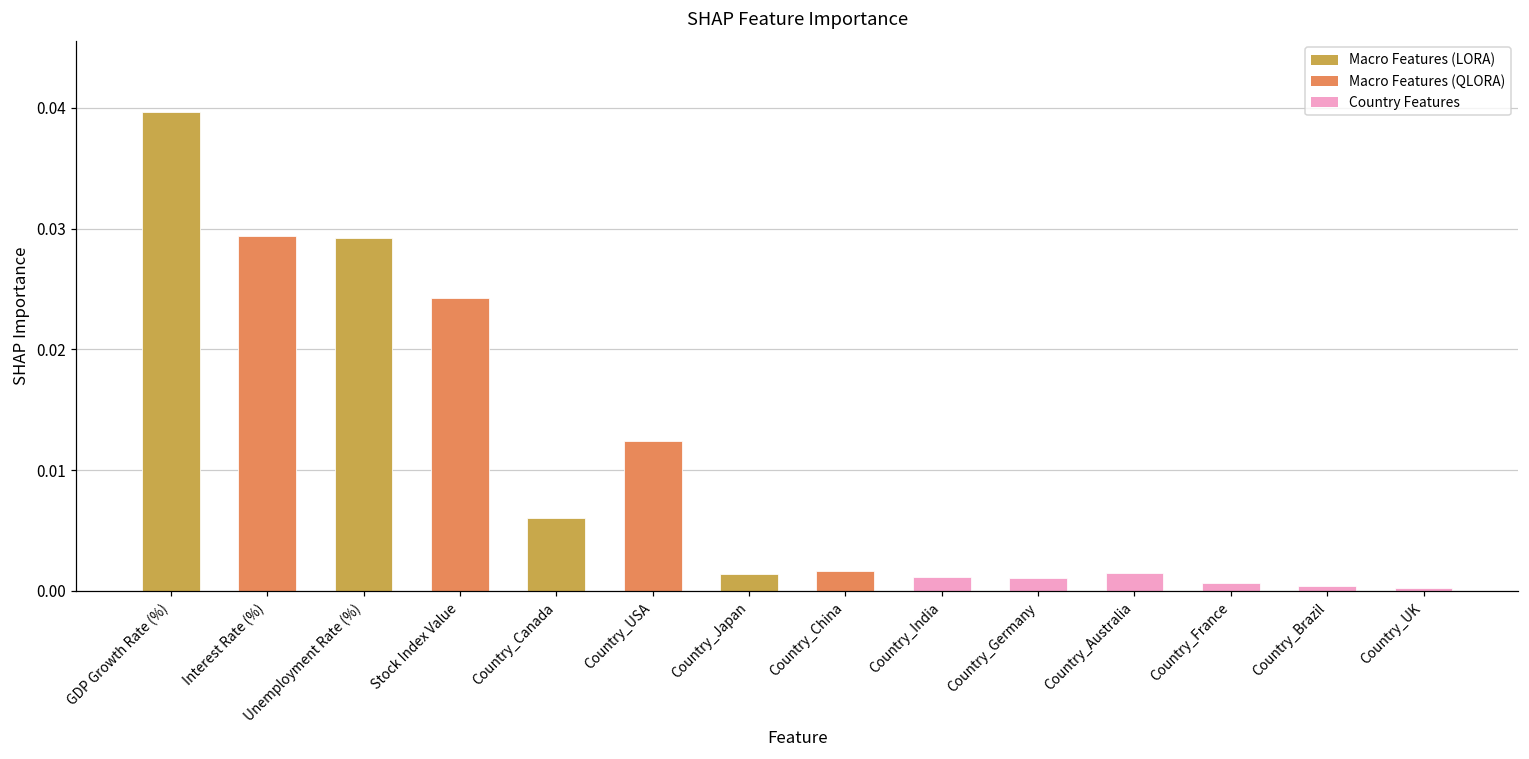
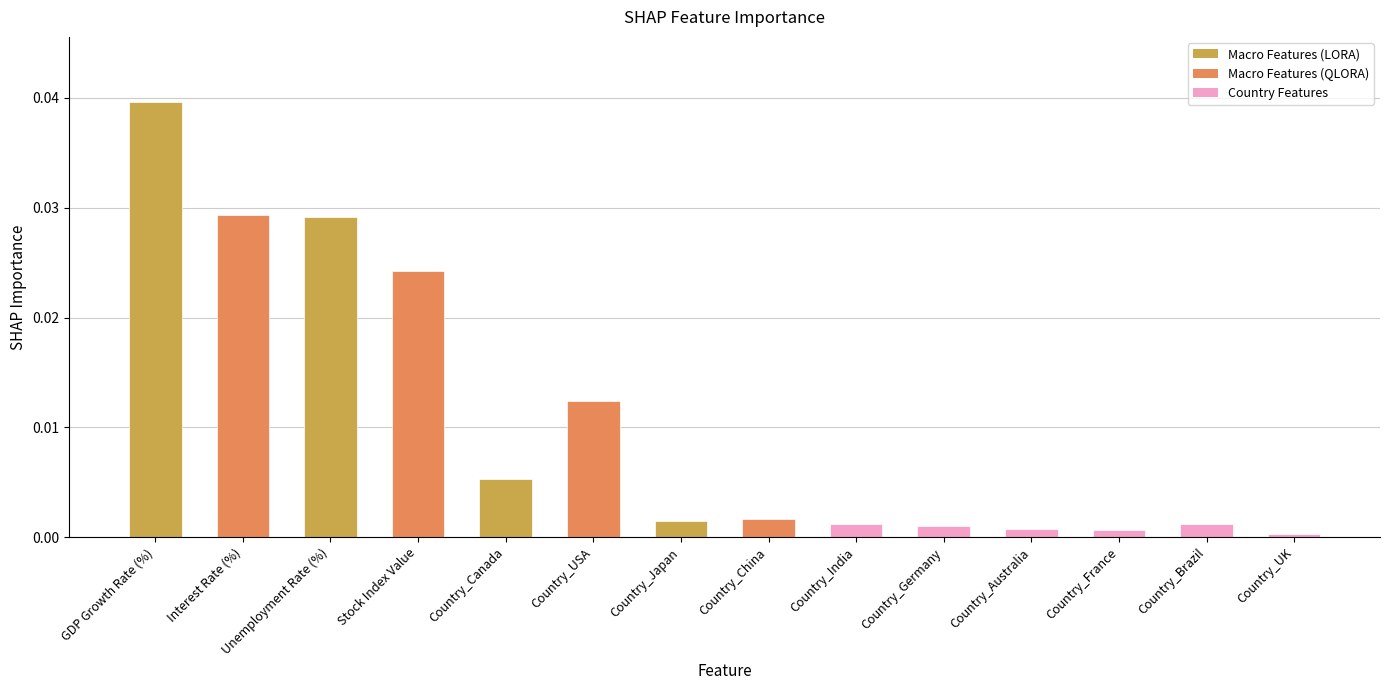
Country_Canada: 0.0060 -> 0.0053
Country_Australia: 0.0015 -> 0.0007
Country_Brazil: 0.0004 -> 0.0012
